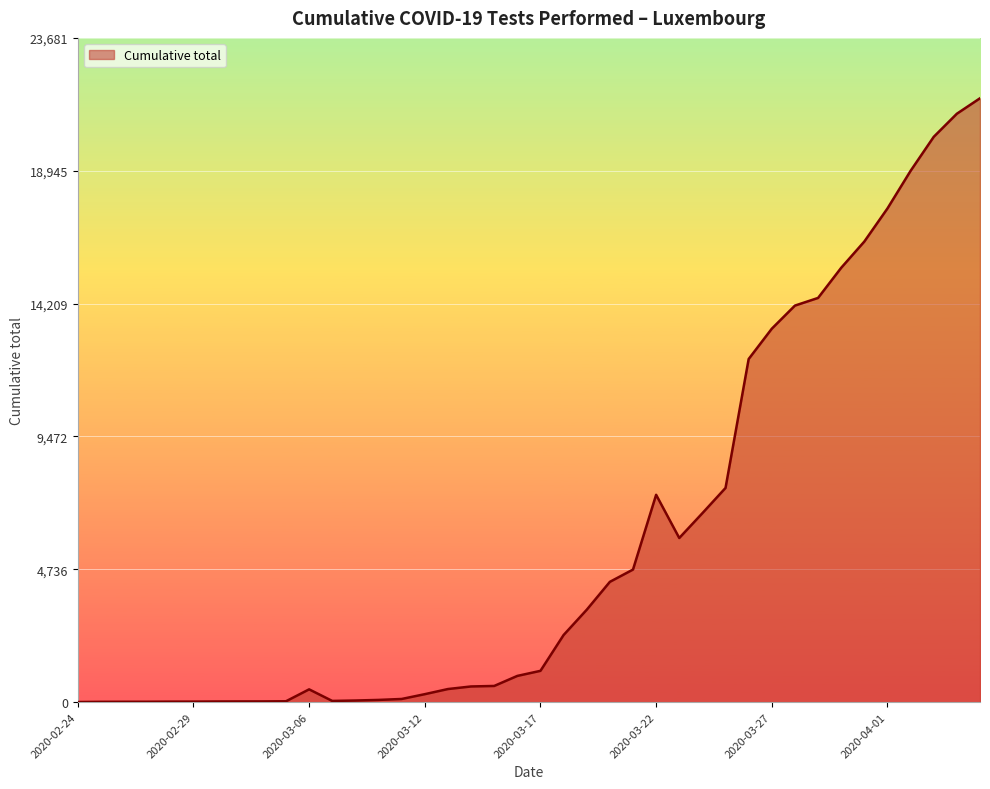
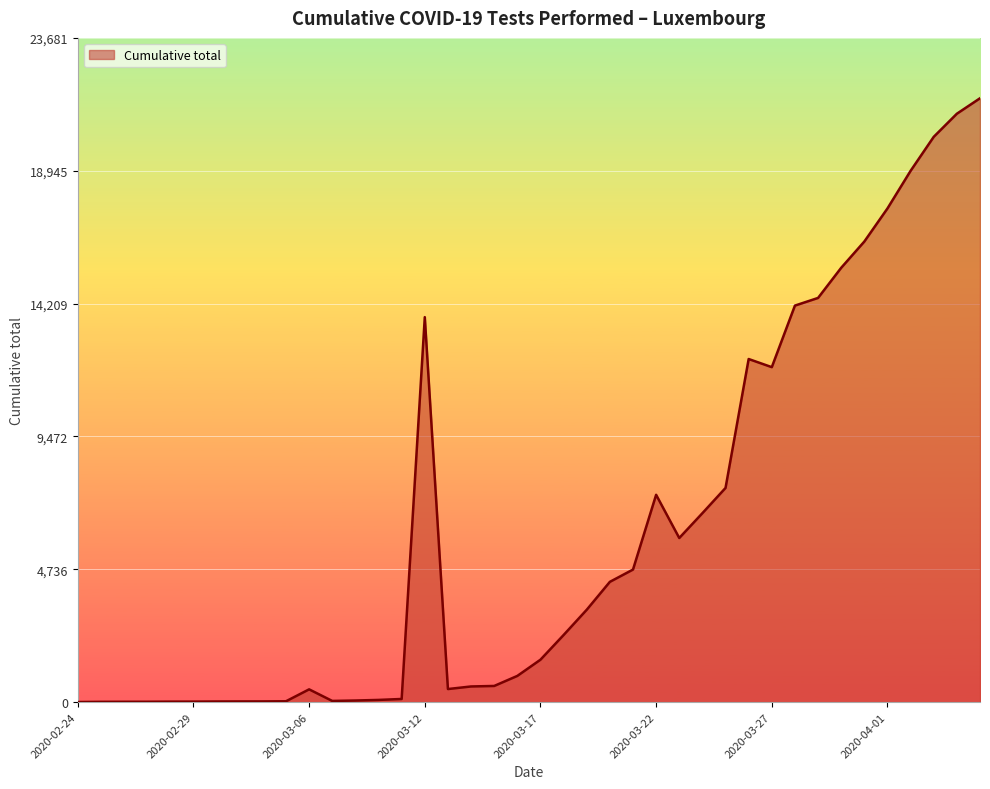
2020-03-12: 300 -> 13,700
2020-03-17: 1,100 -> 1,500
2020-03-27: 13,300 -> 11,900
